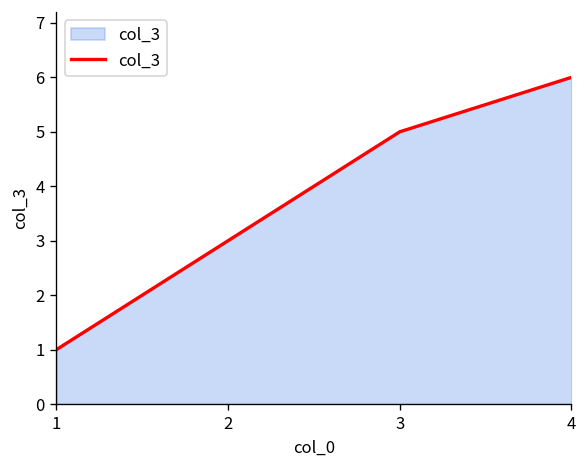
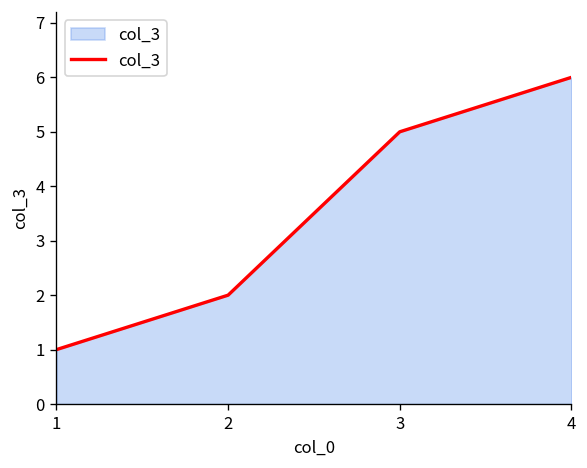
2: 3 -> 2
